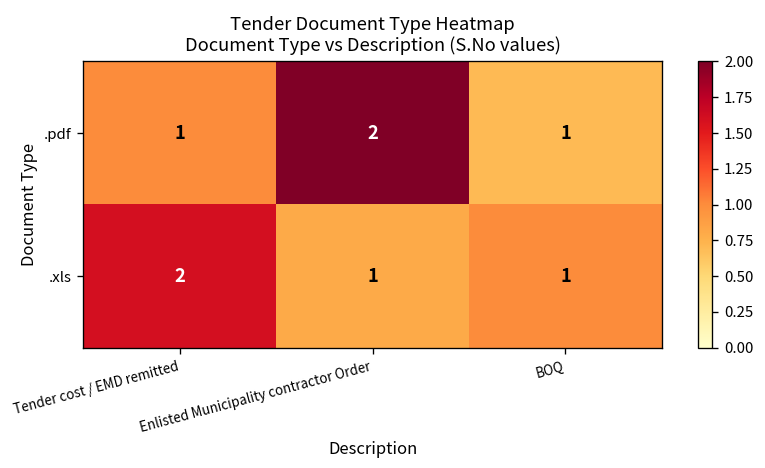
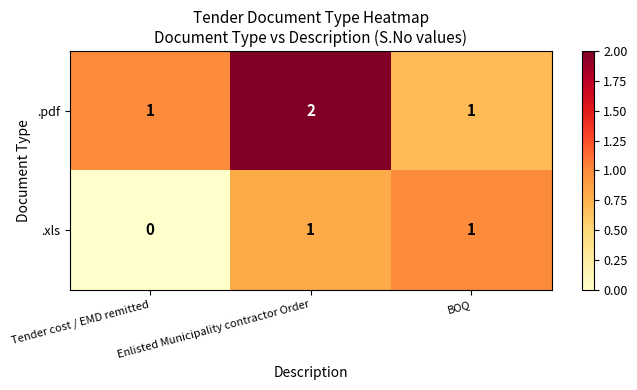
.xls, Tender cost / EMD remitted: 2 -> 0
